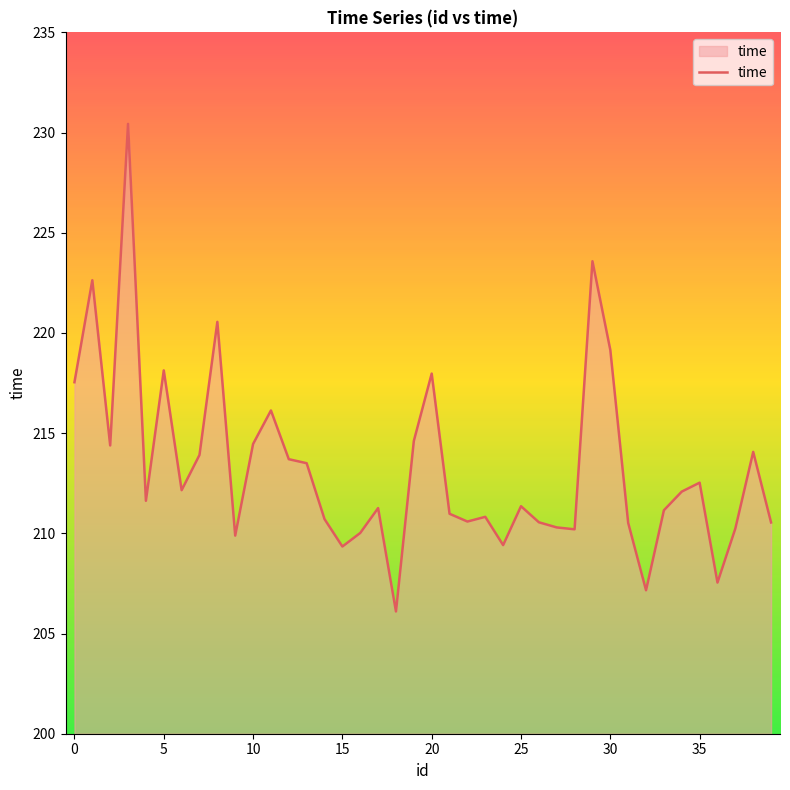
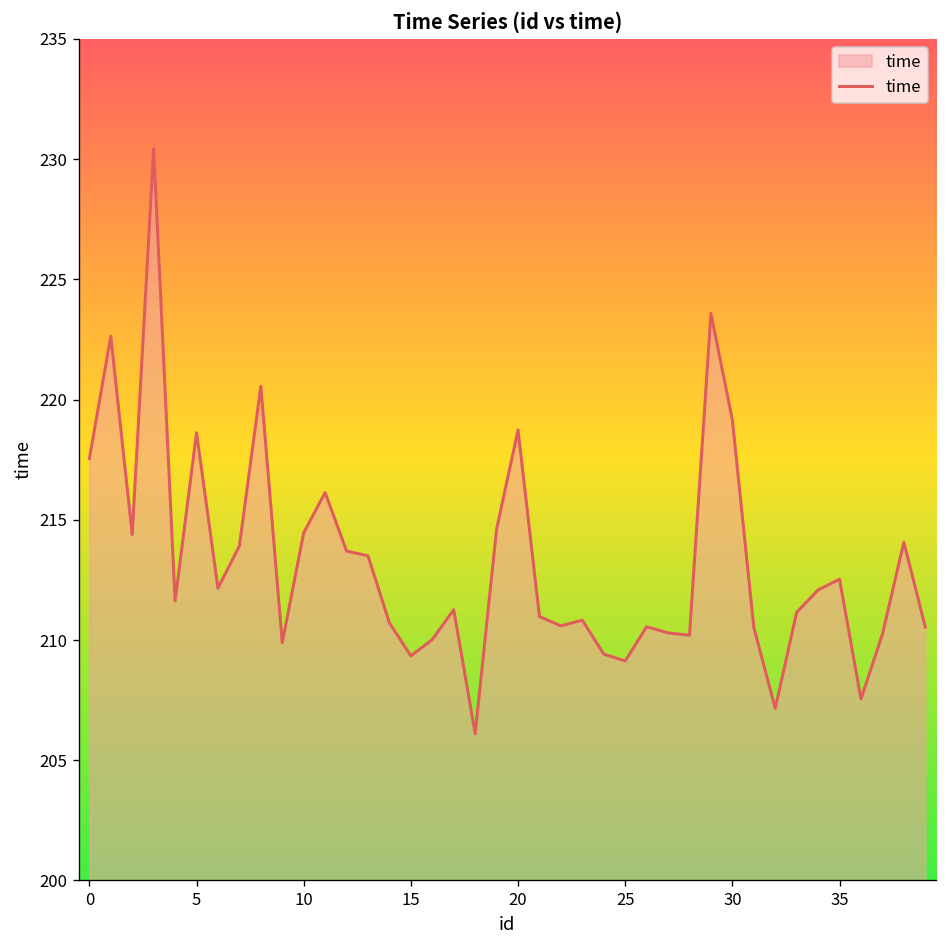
5: 218.1 -> 218.6
20: 218.0 -> 218.7
25: 211.4 -> 209.1
